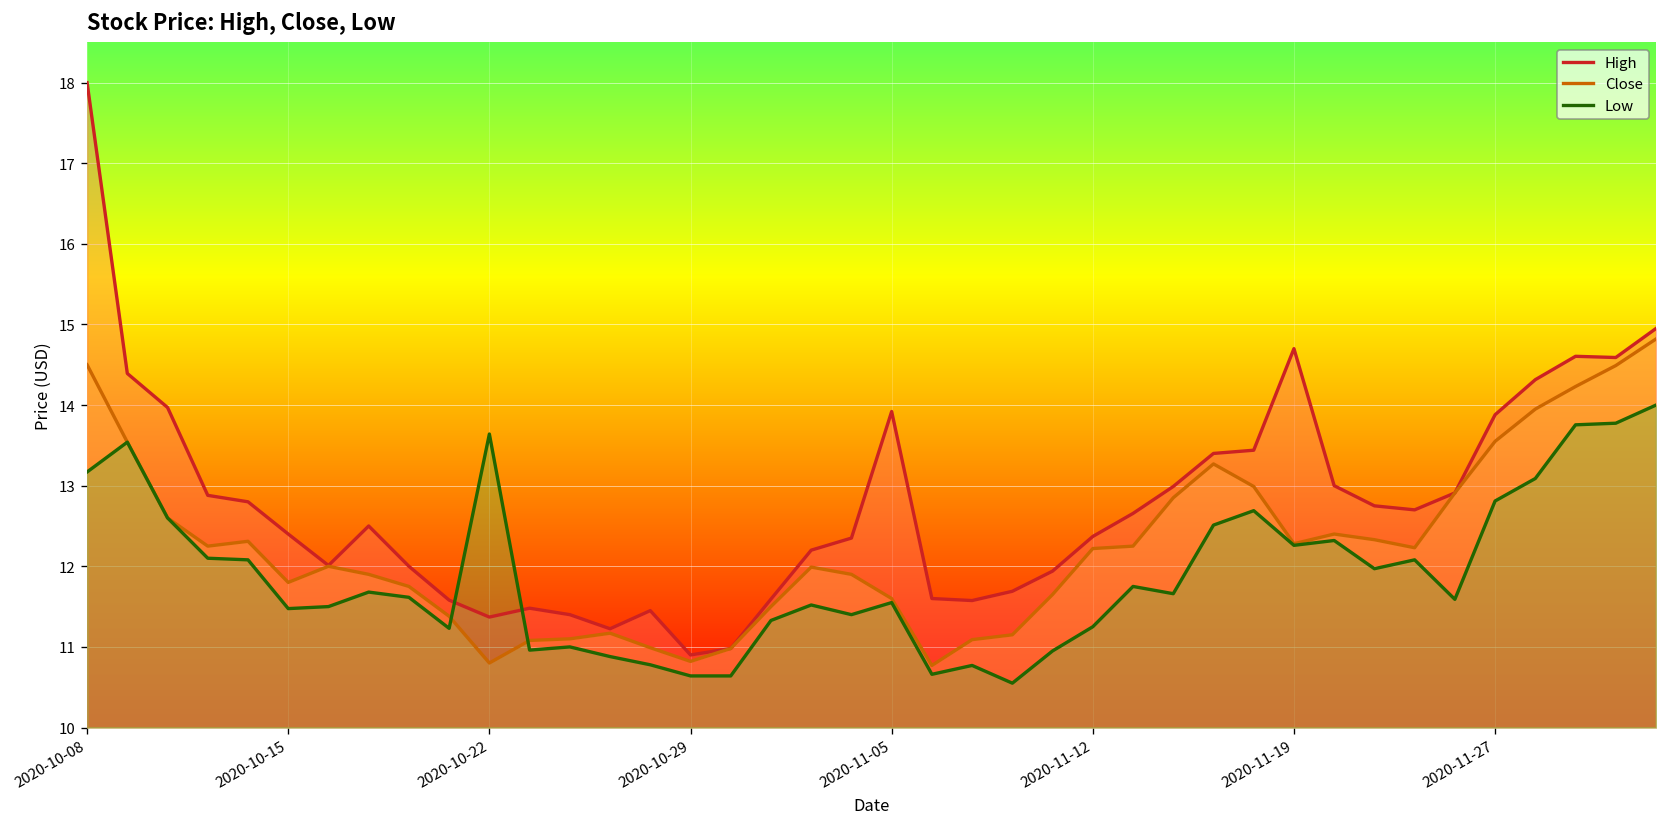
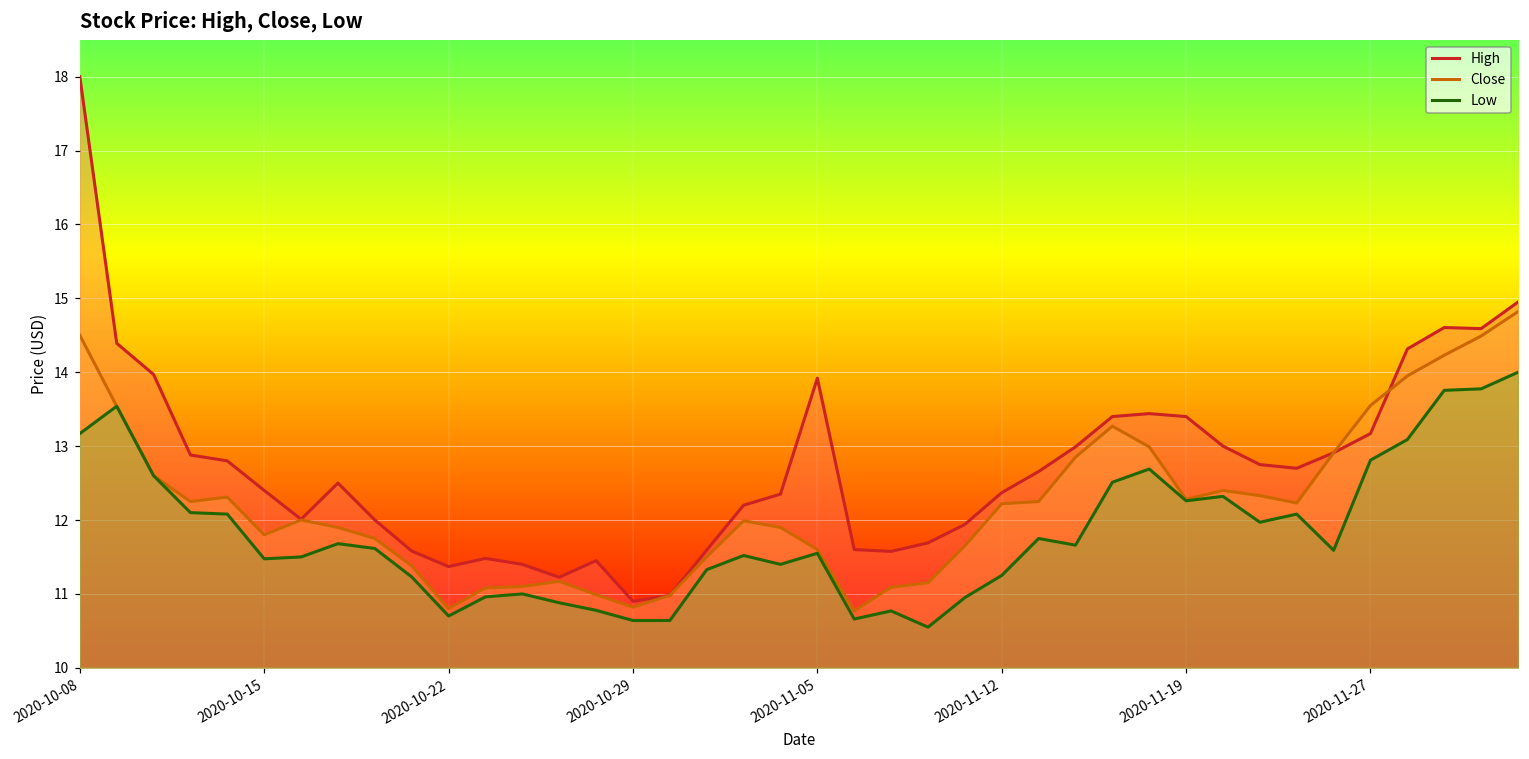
Low, 2020-10-22: 13.6 -> 10.7
High, 2020-11-19: 14.7 -> 13.4
High, 2020-11-27: 13.9 -> 13.2
